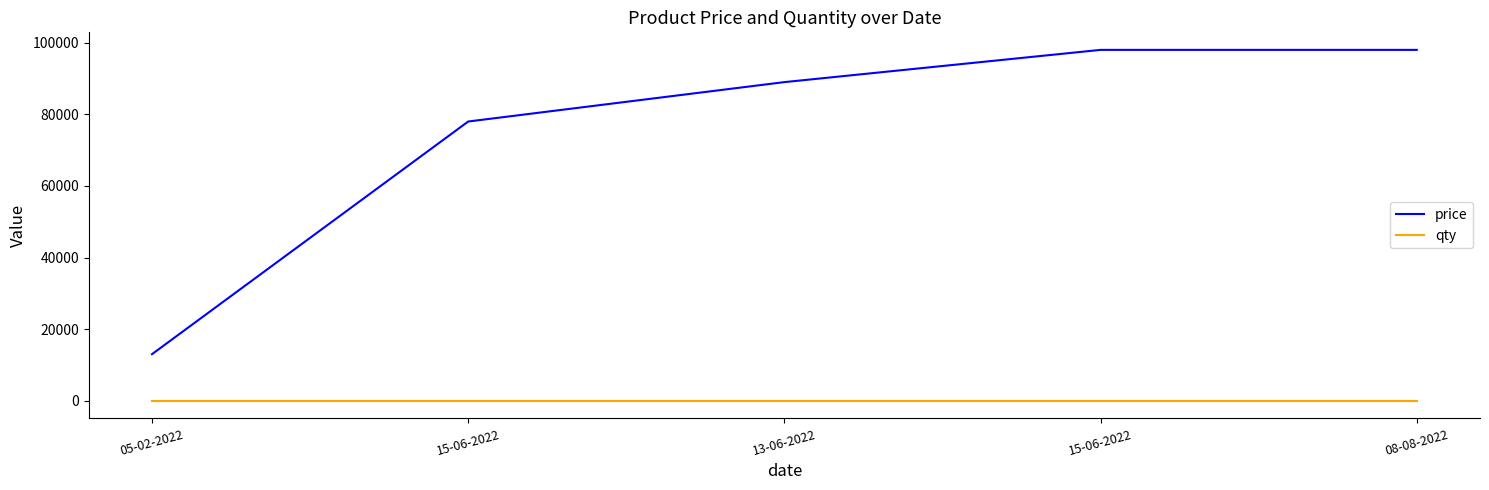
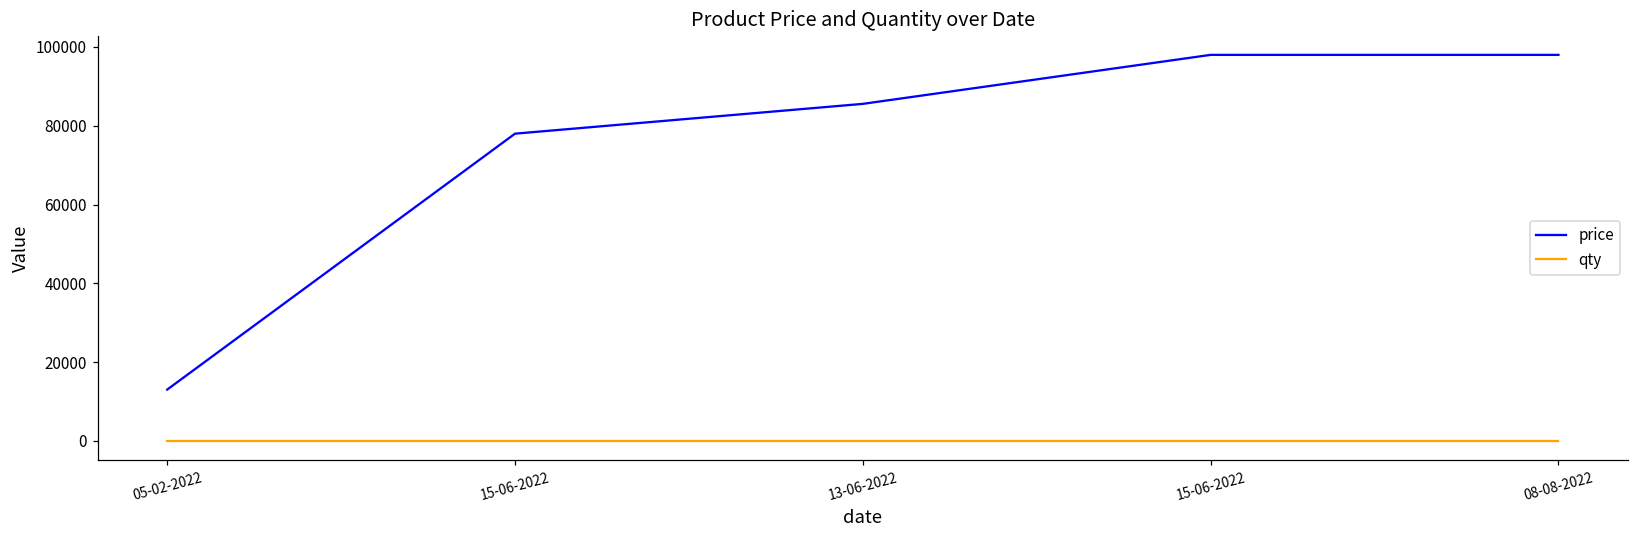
price, 13-06-2022: 89000 -> 86000
